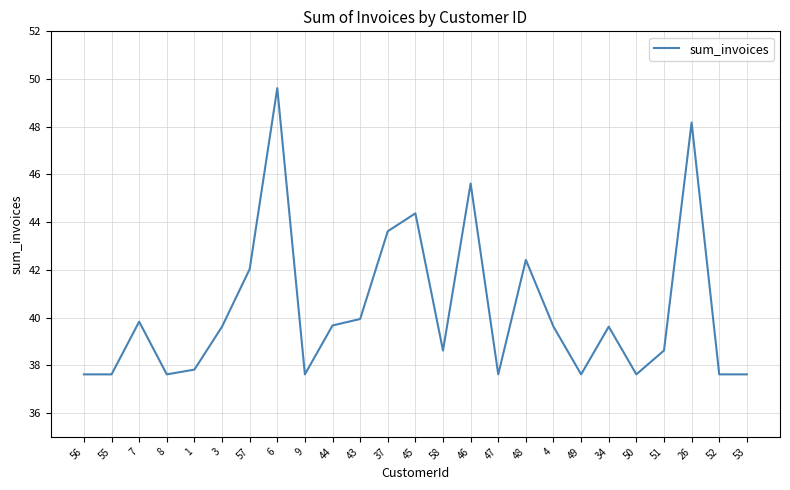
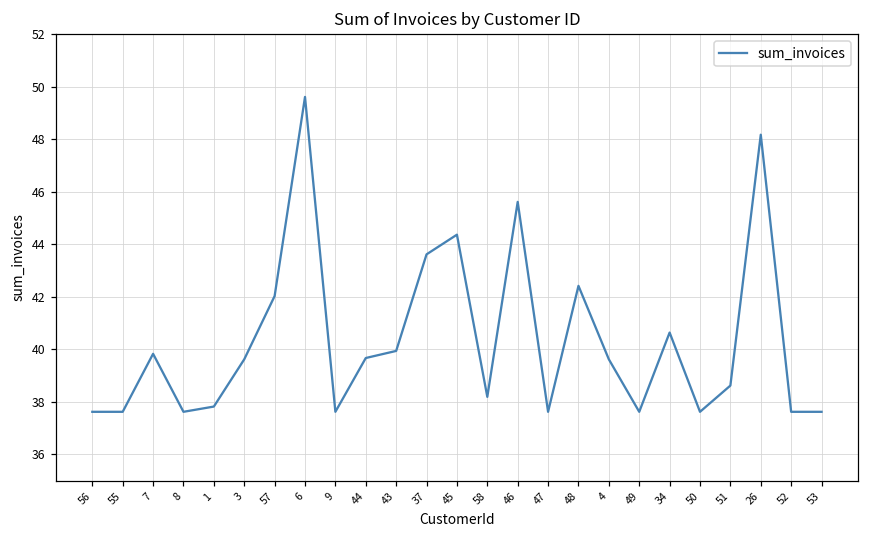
58: 38.6 -> 38.2
34: 39.6 -> 40.6
